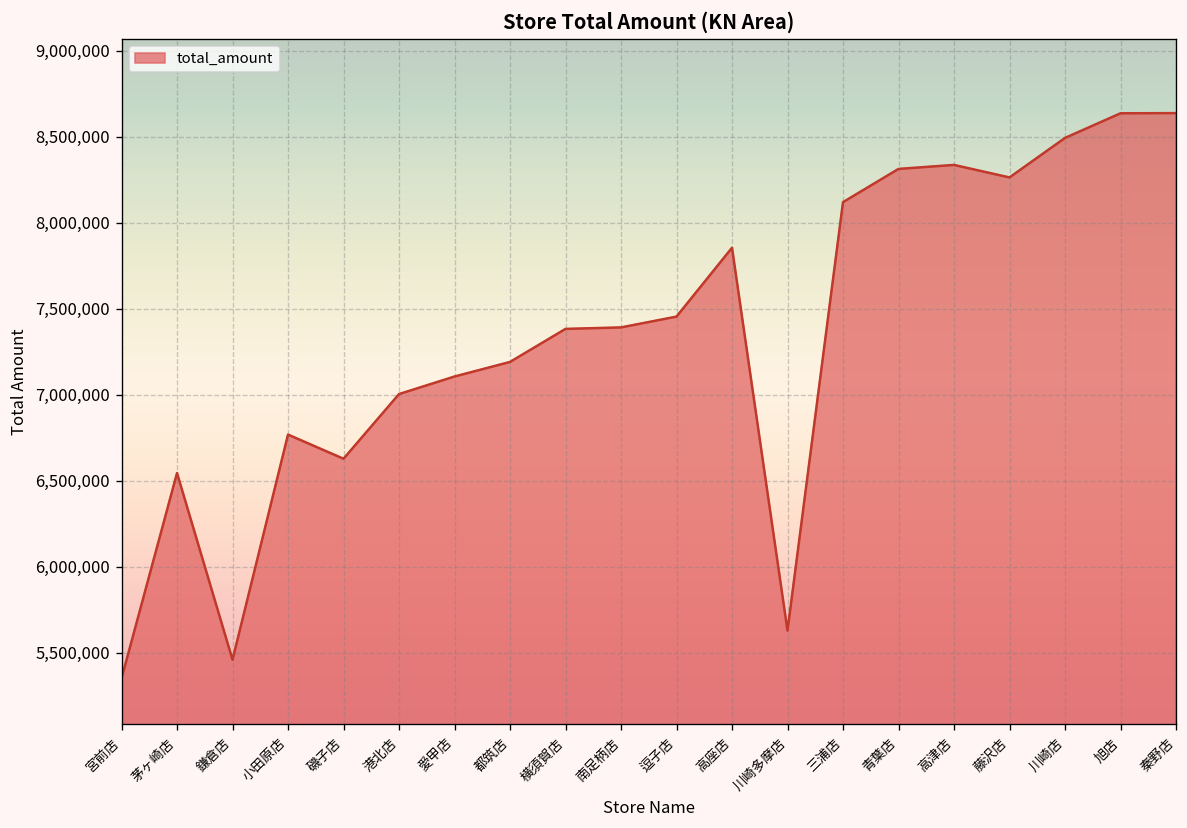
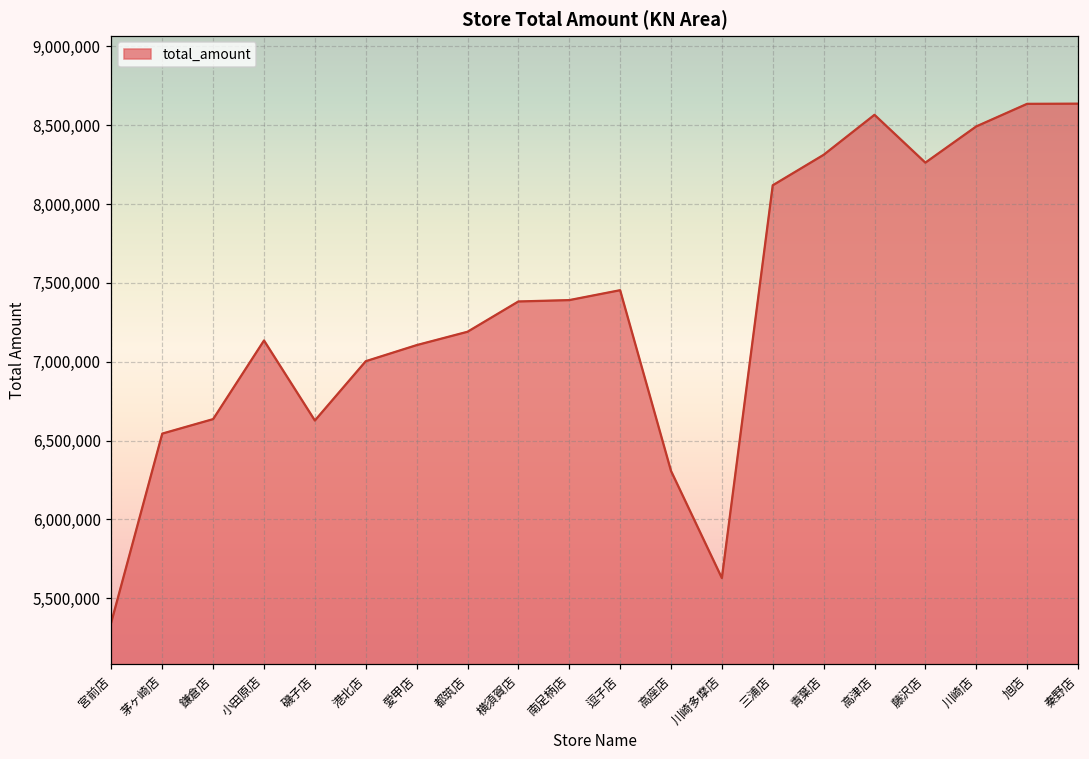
鎌倉店: 5,460,000 -> 6,640,000
小田原店: 6,770,000 -> 7,130,000
高座店: 7,850,000 -> 6,310,000
高津店: 8,340,000 -> 8,570,000
